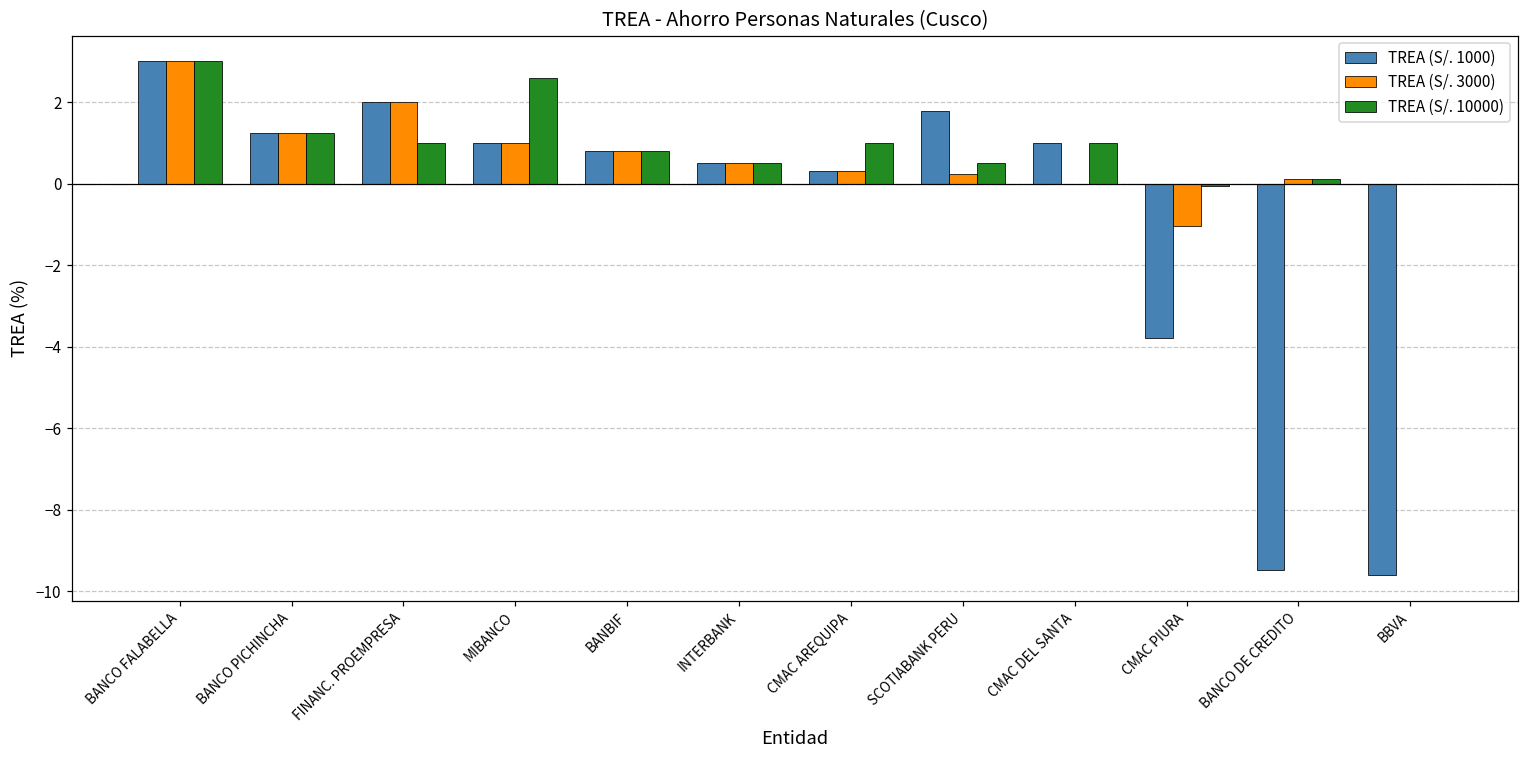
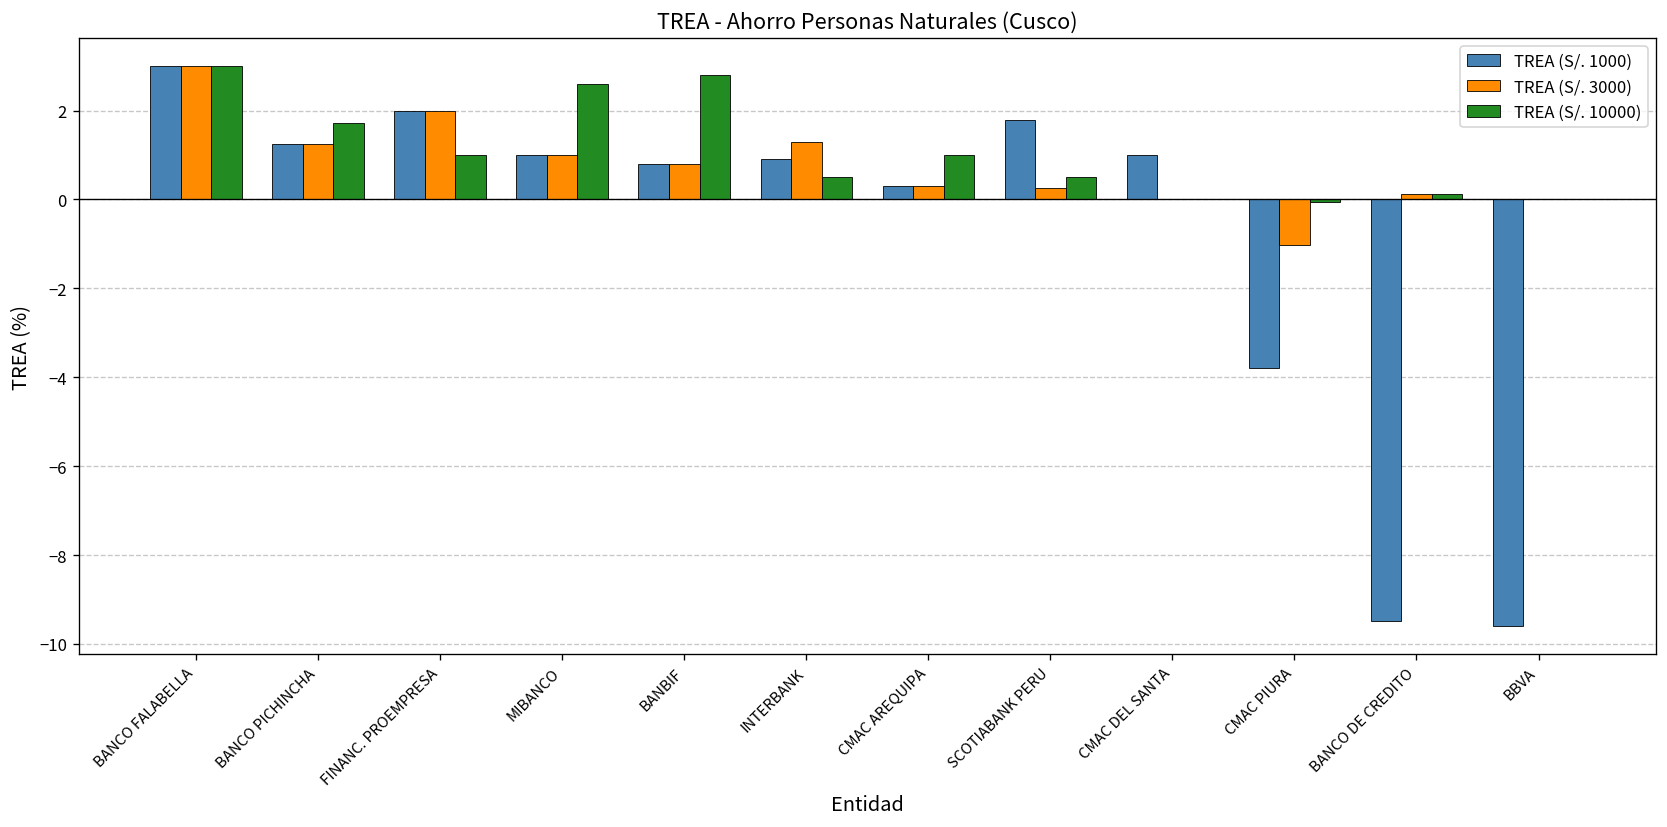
TREA (S/. 10000), BANCO PICHINCHA: 1.3 -> 1.7
TREA (S/. 10000), BANBIF: 0.8 -> 2.8
TREA (S/. 1000), INTERBANK: 0.5 -> 0.9
TREA (S/. 3000), INTERBANK: 0.5 -> 1.3
TREA (S/. 10000), CMAC DEL SANTA: 1 -> 0
